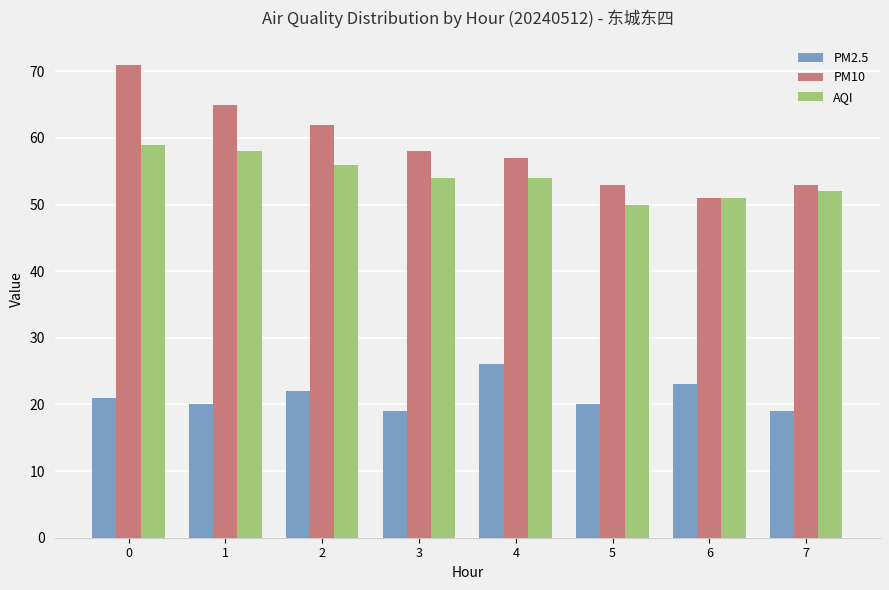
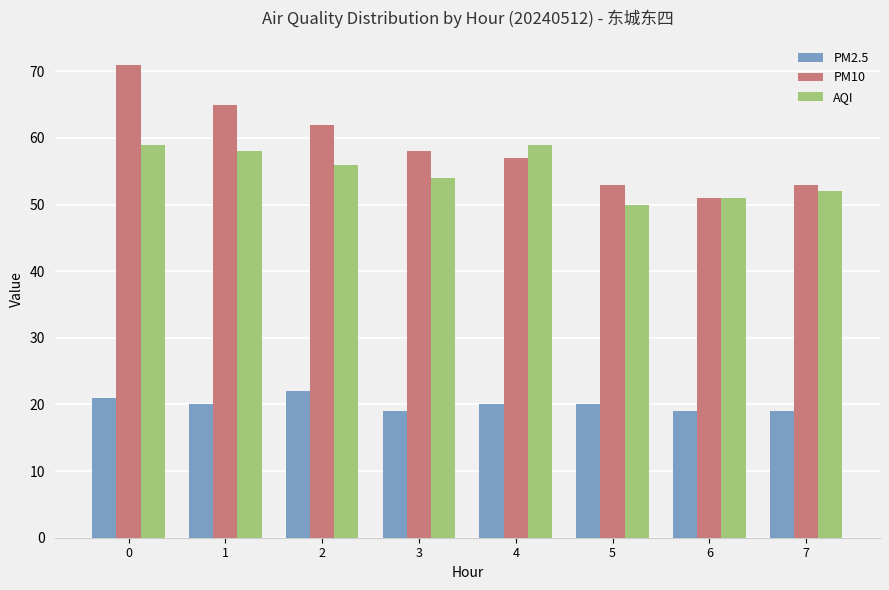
PM2.5, 4: 26 -> 20
AQI, 4: 54 -> 59
PM2.5, 6: 23 -> 19
